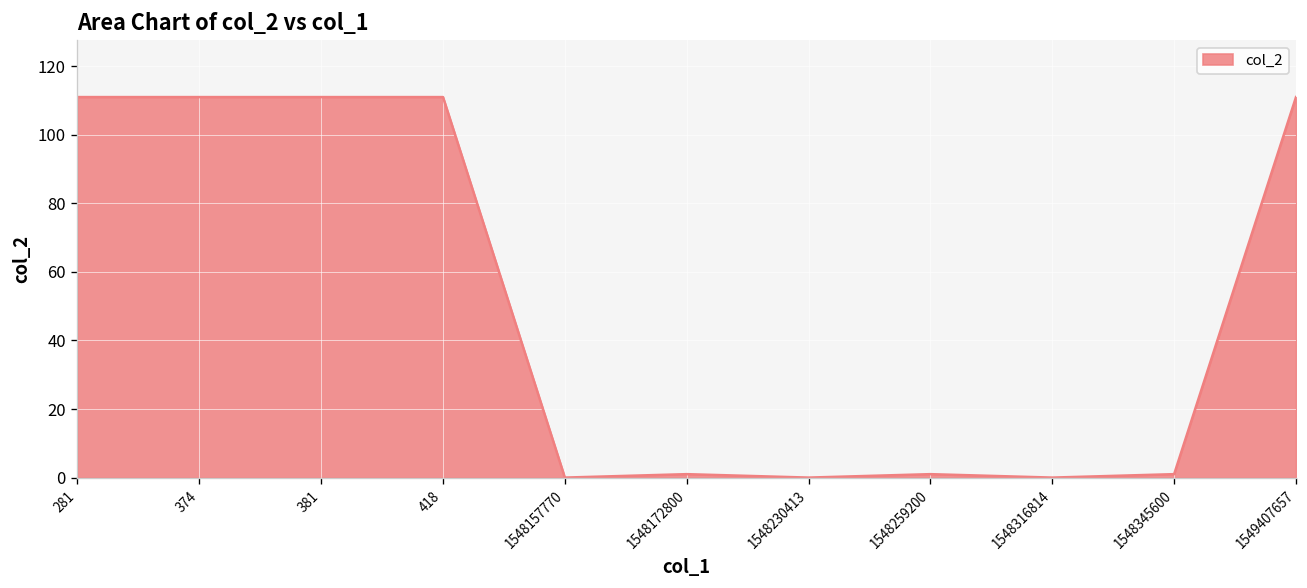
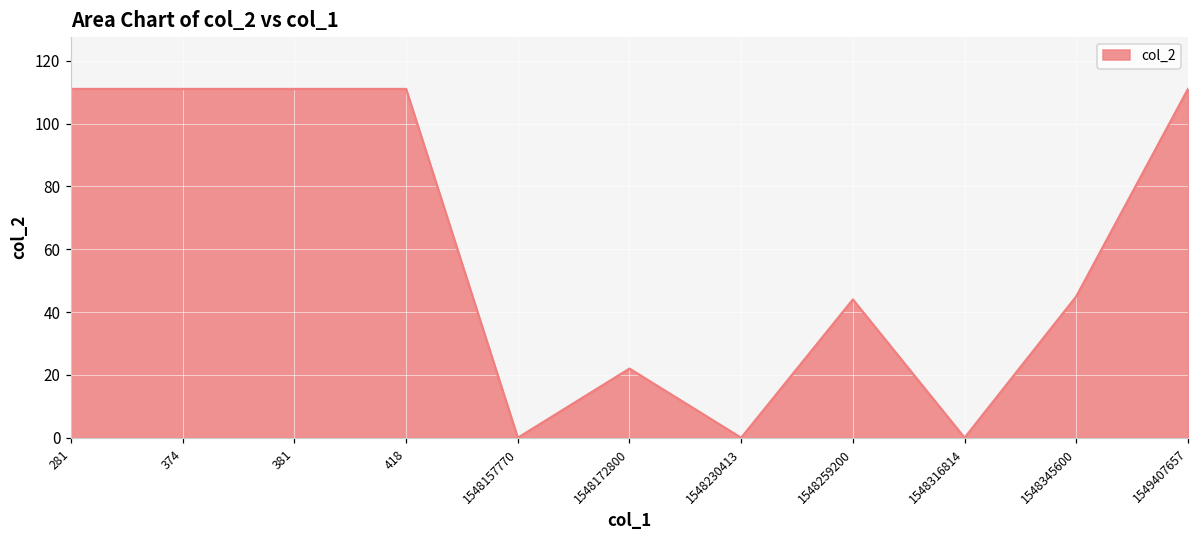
1548172800: 1 -> 22
1548259200: 1 -> 44
1548345600: 1 -> 45
